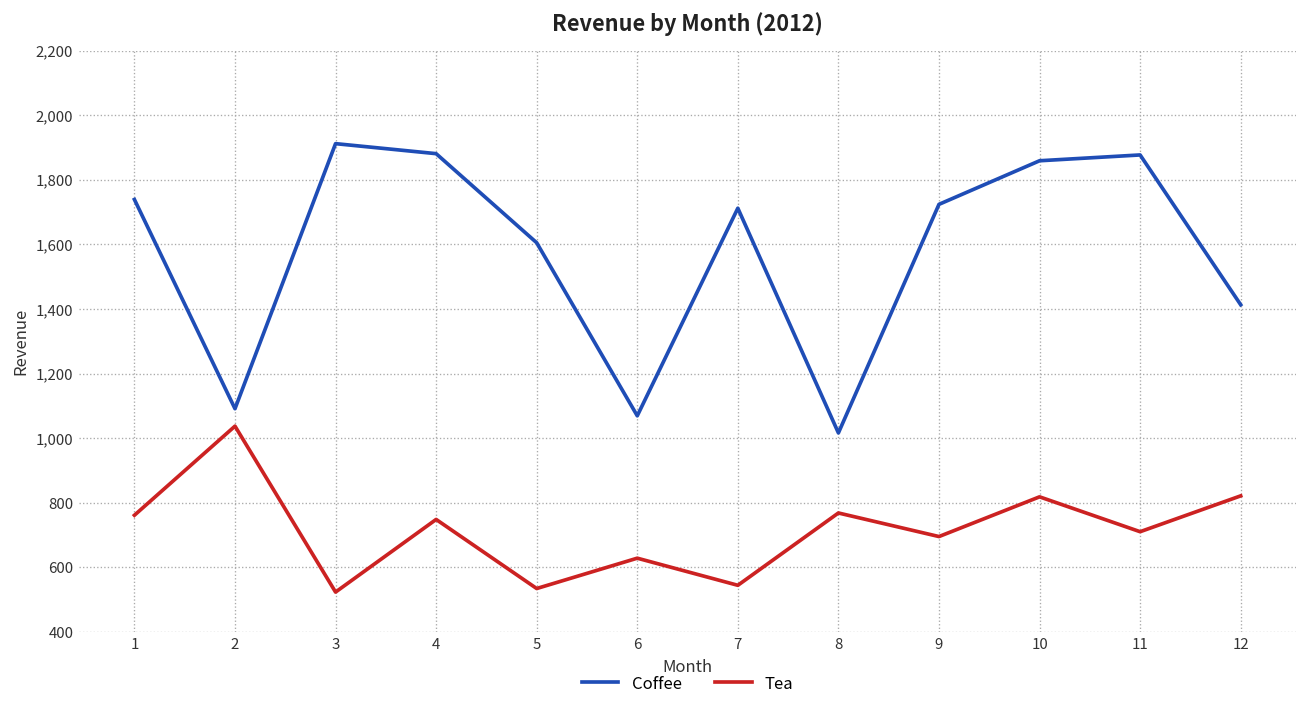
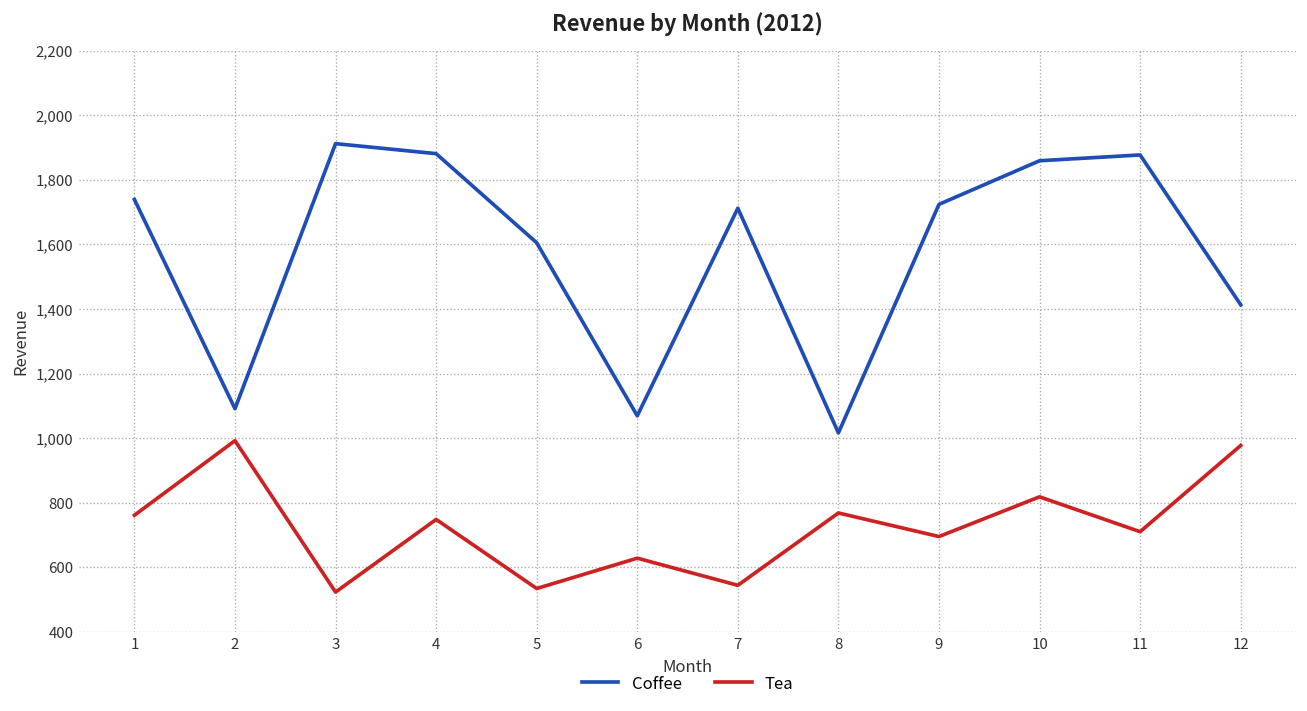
Tea, 2: 1,040 -> 990
Tea, 12: 820 -> 980
